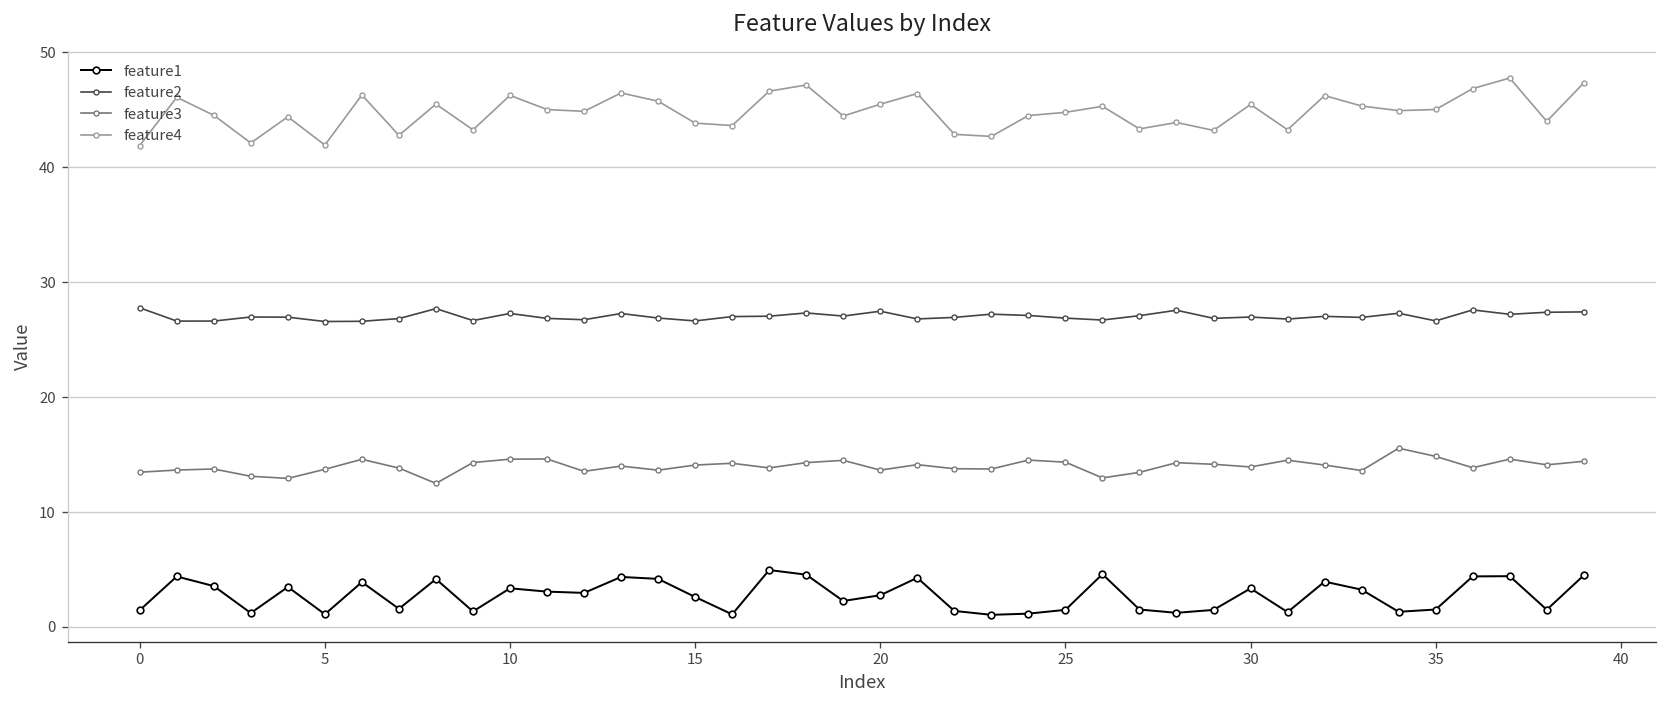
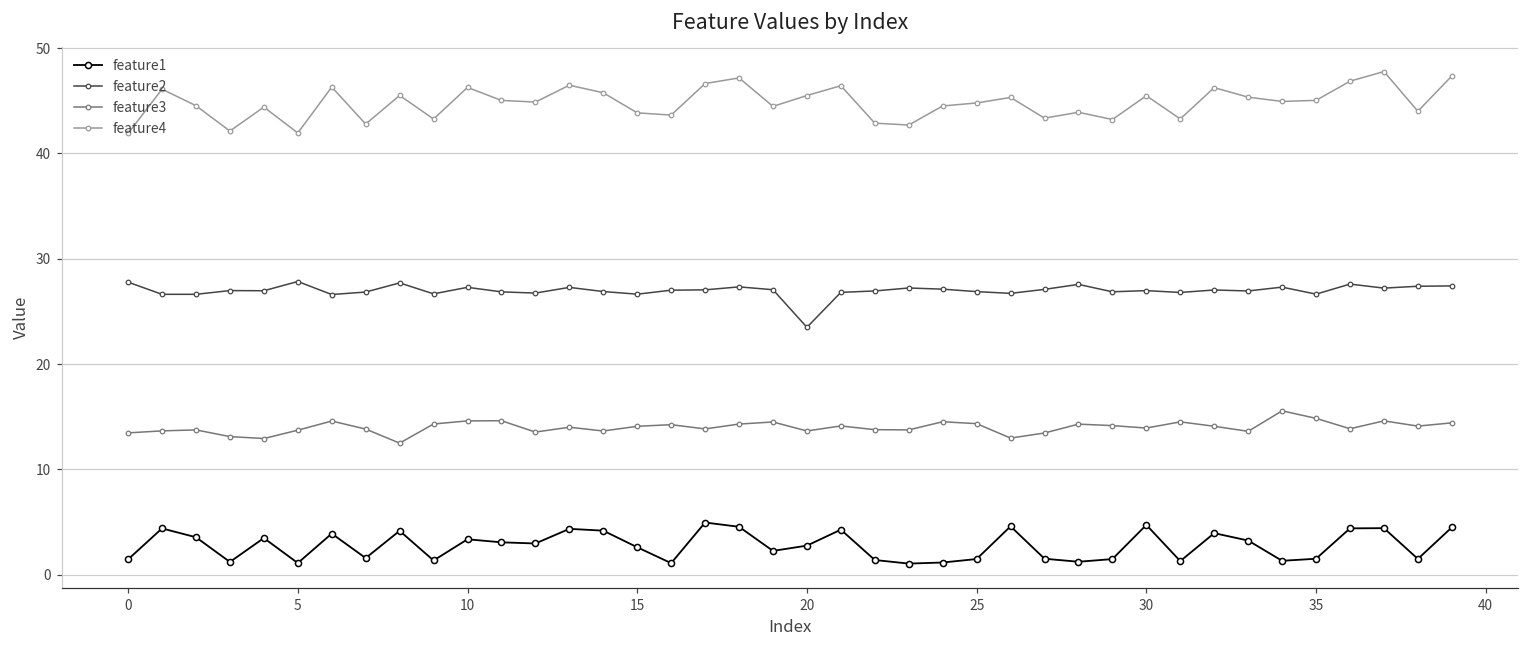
feature2, 5: 27 -> 28
feature2, 20: 27 -> 23
feature1, 30: 3 -> 5
